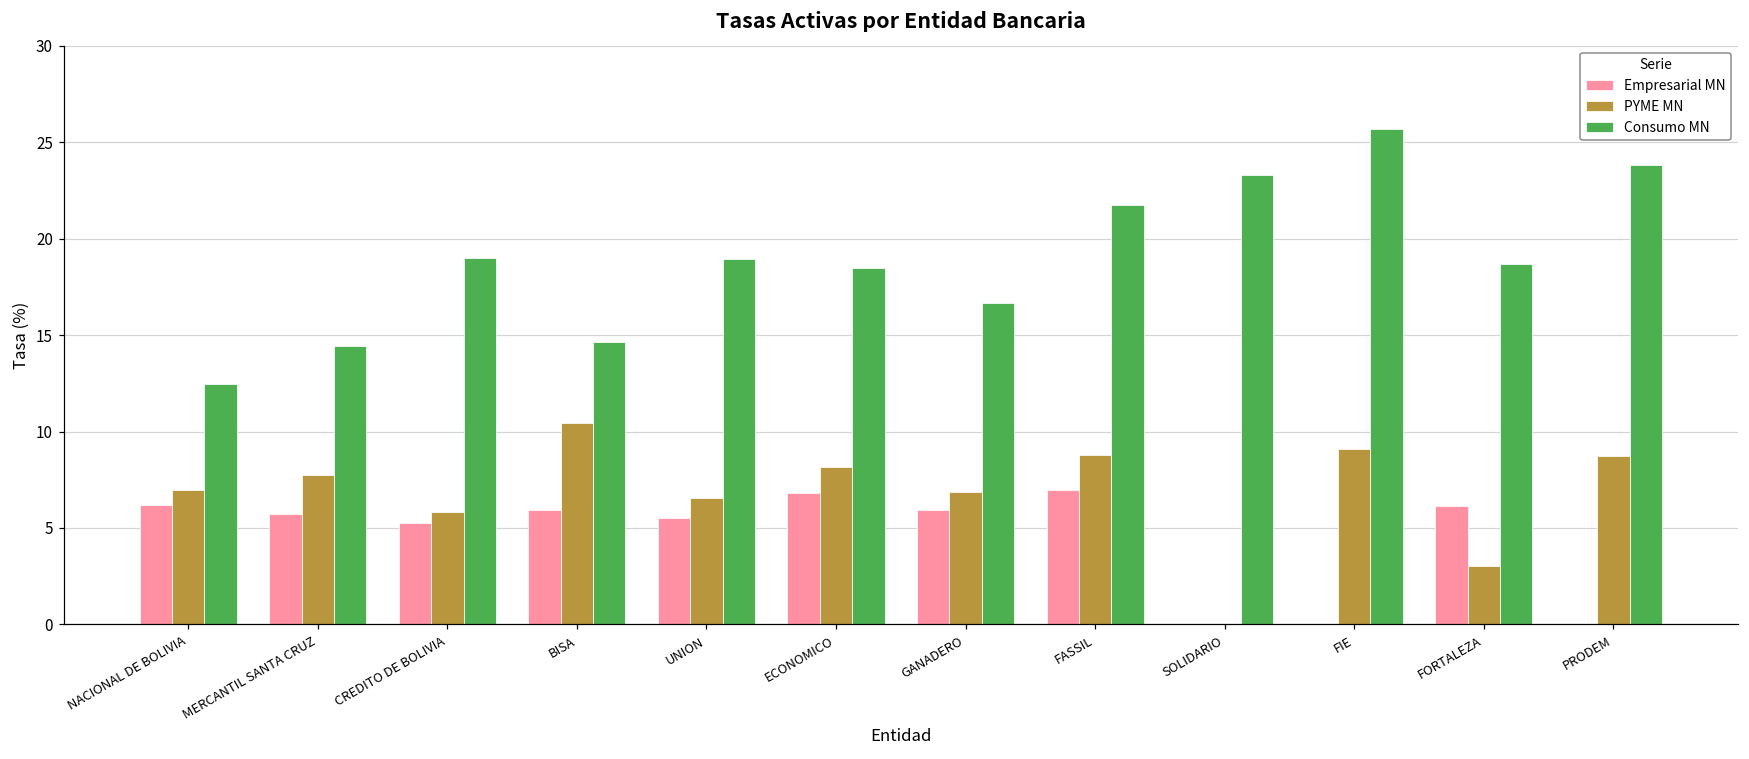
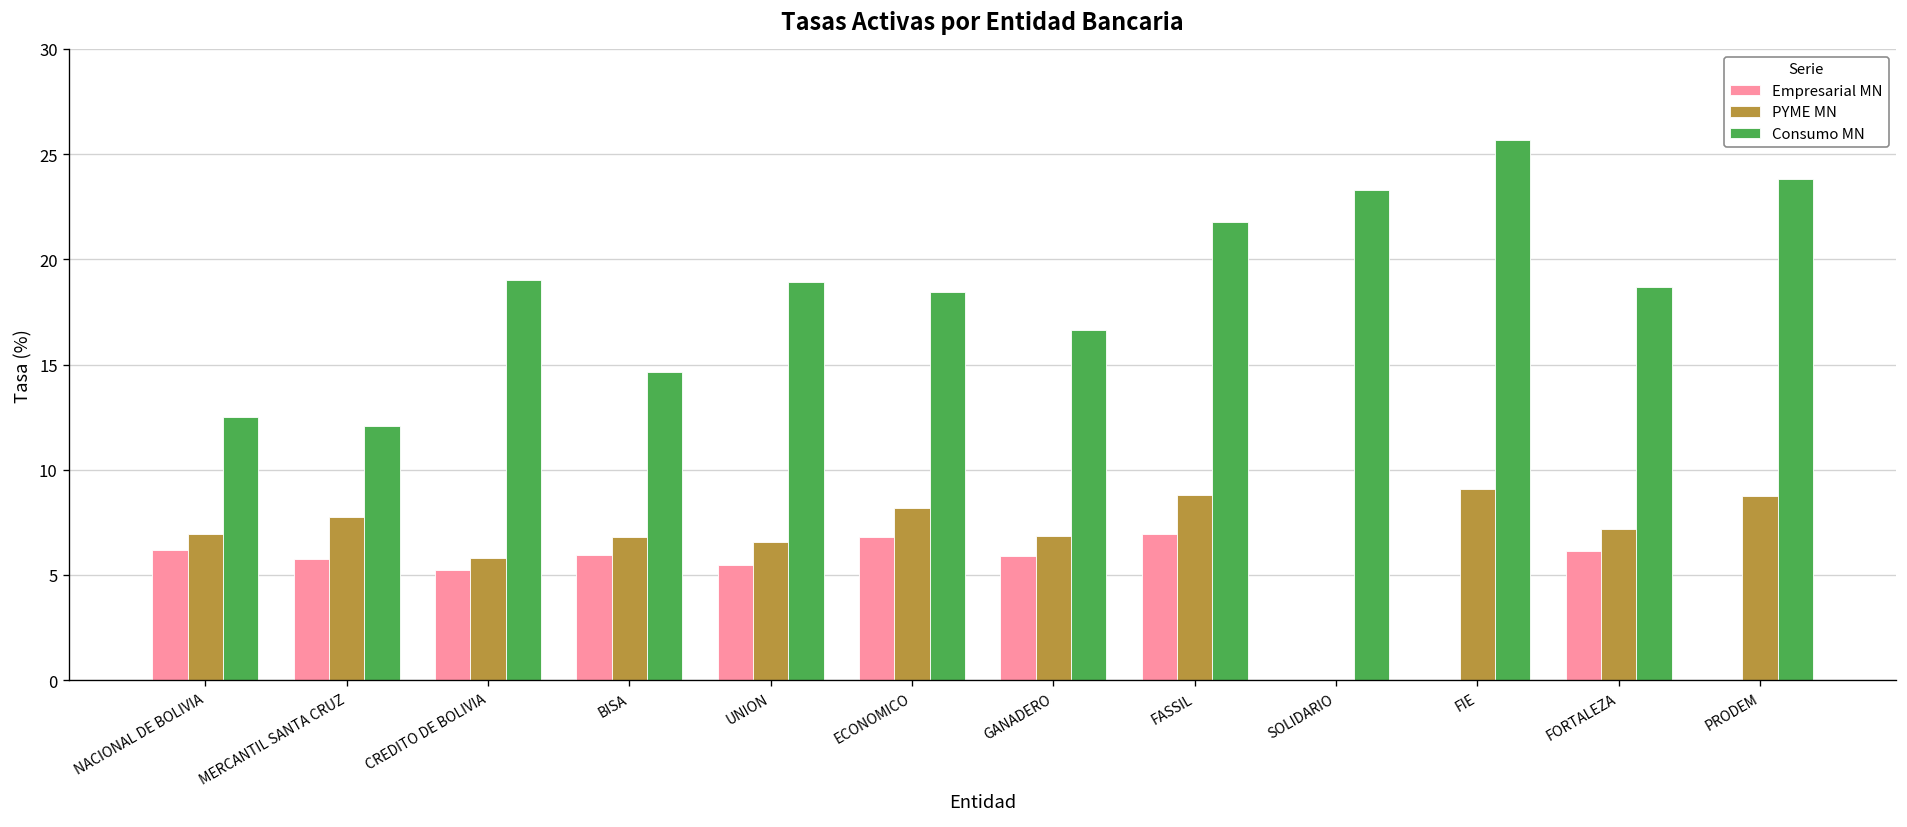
Consumo MN, MERCANTIL SANTA CRUZ: 14.4 -> 12.1
PYME MN, BISA: 10.4 -> 6.8
PYME MN, FORTALEZA: 3.1 -> 7.2
